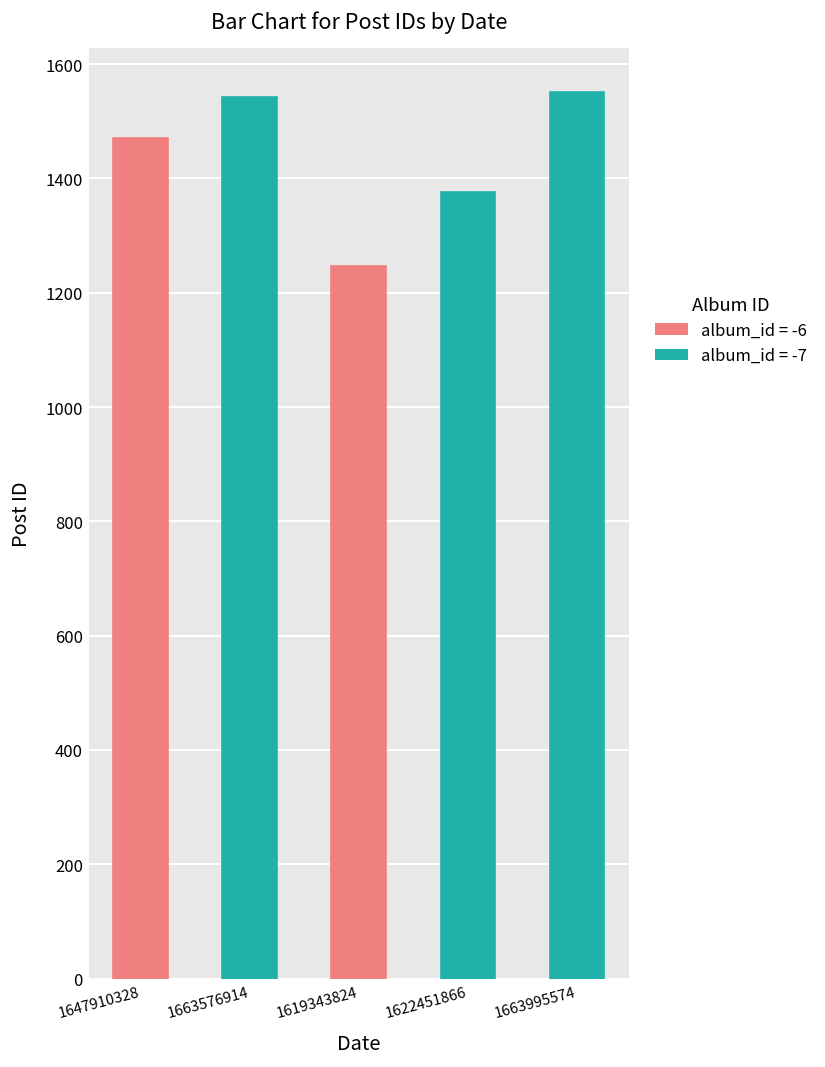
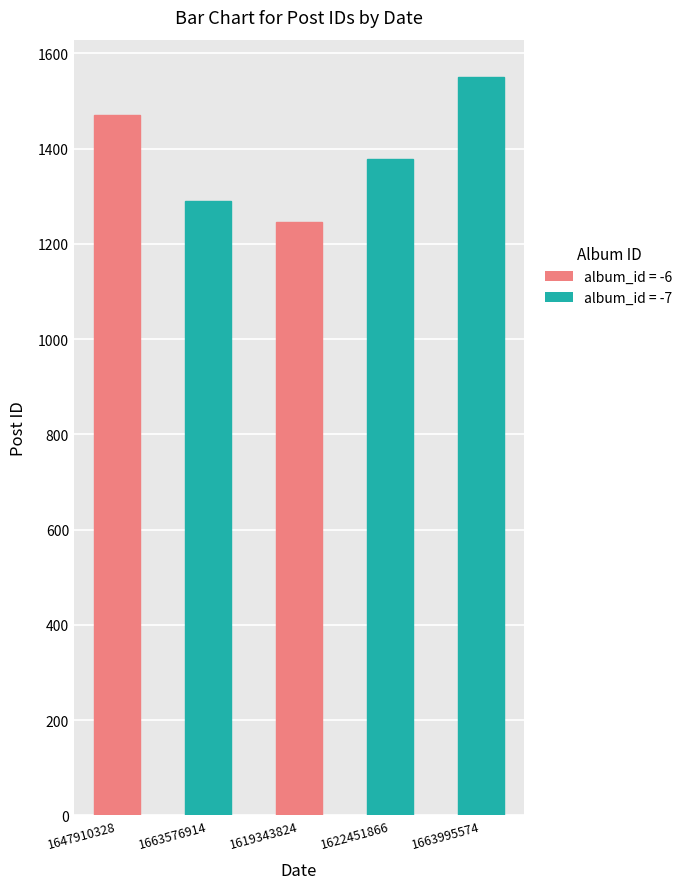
1663576914: 1540 -> 1290
